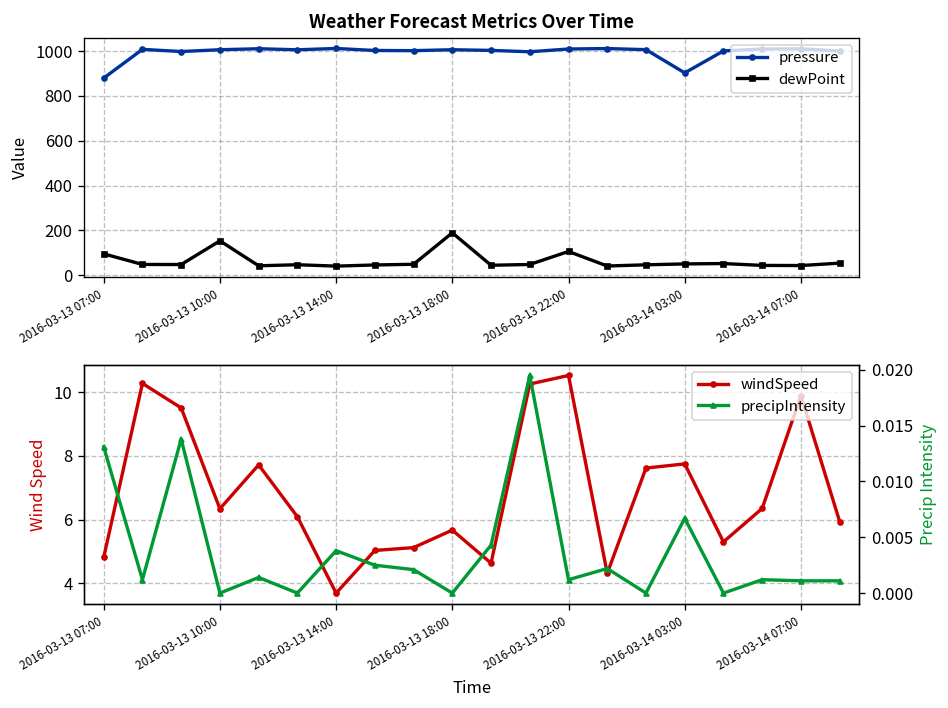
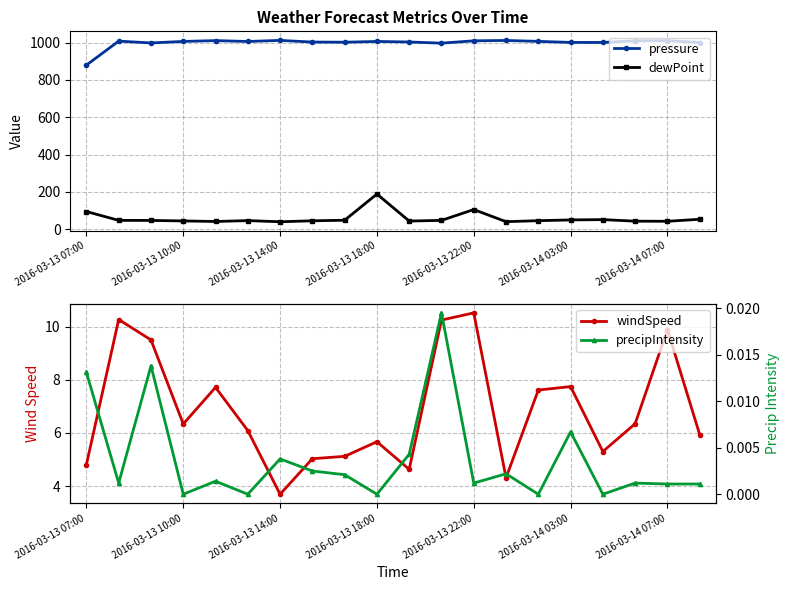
Weather Forecast Metrics Over Time, dewPoint, 2016-03-13 10:00: 150 -> 40
Weather Forecast Metrics Over Time, pressure, 2016-03-14 03:00: 900 -> 1000
